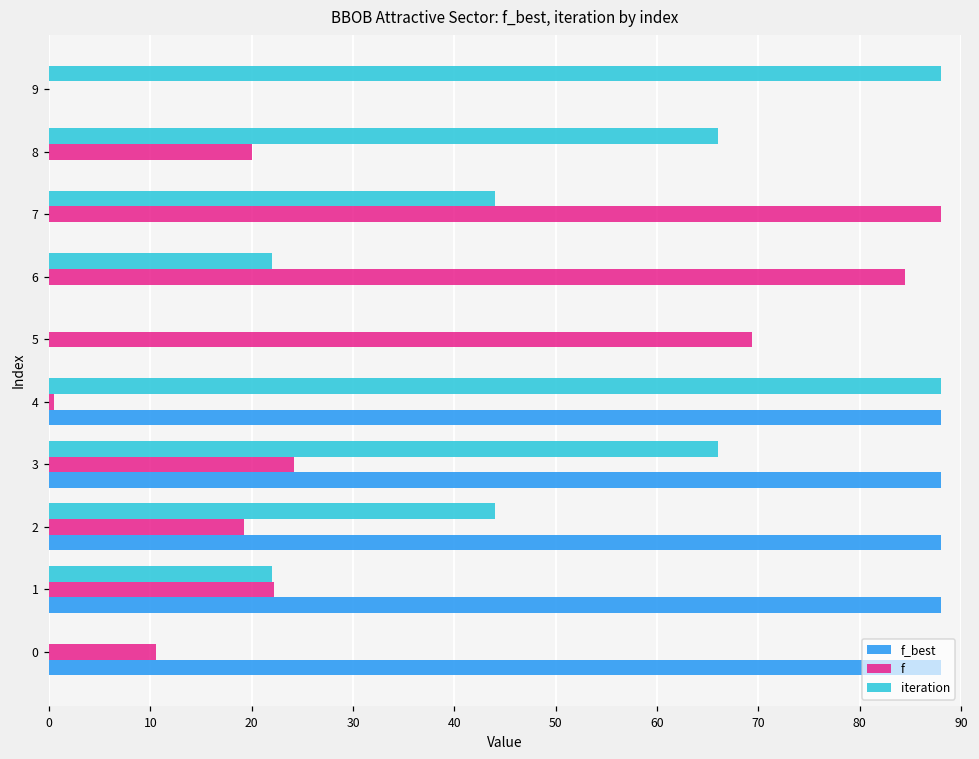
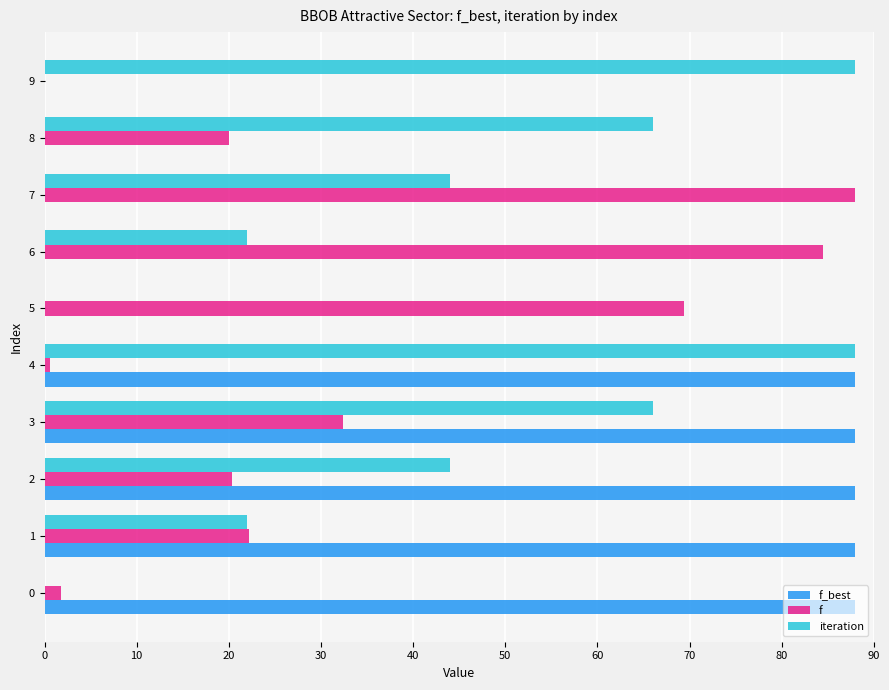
f, 3: 24 -> 32
f, 2: 19 -> 20
f, 0: 11 -> 2
